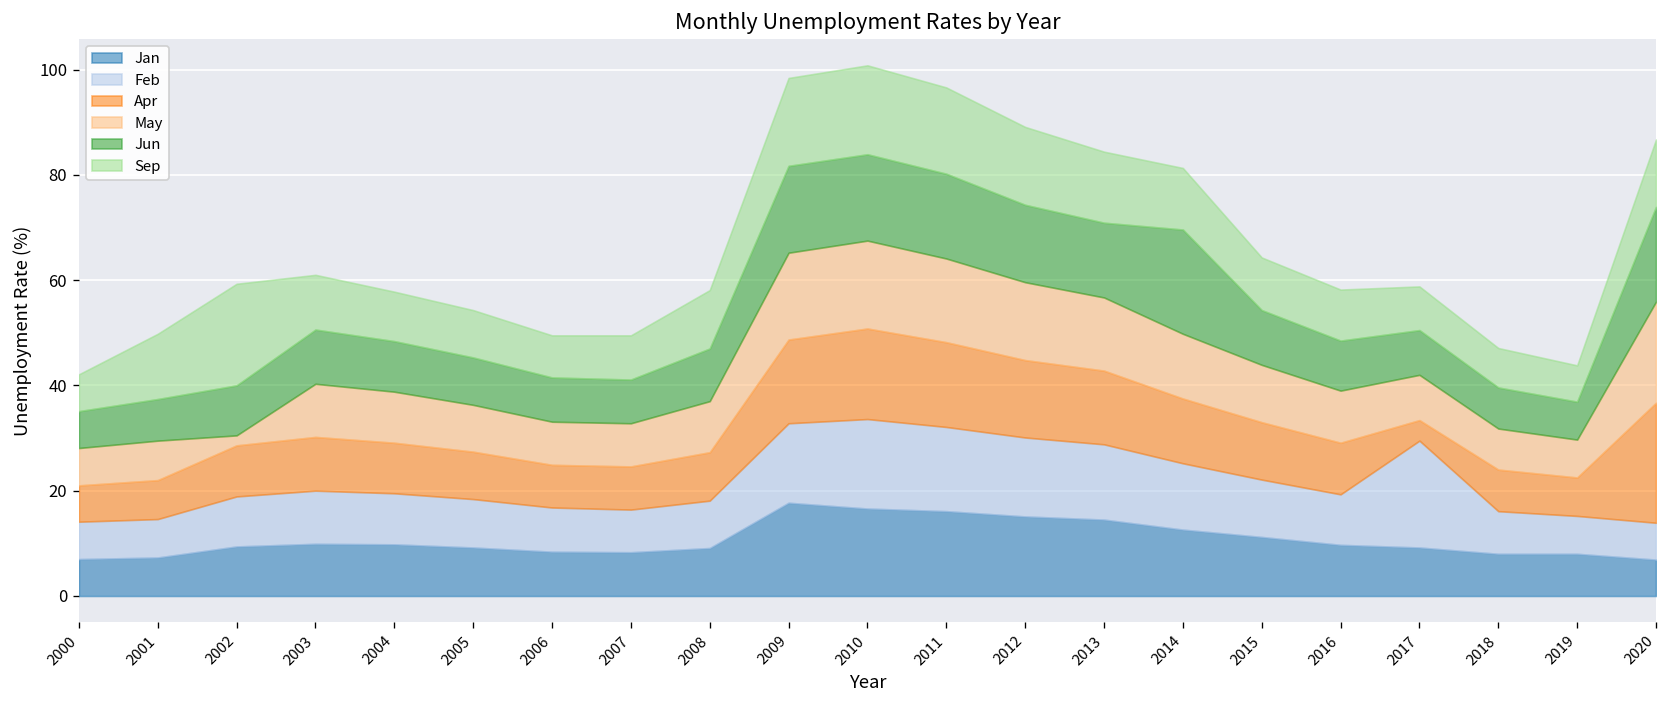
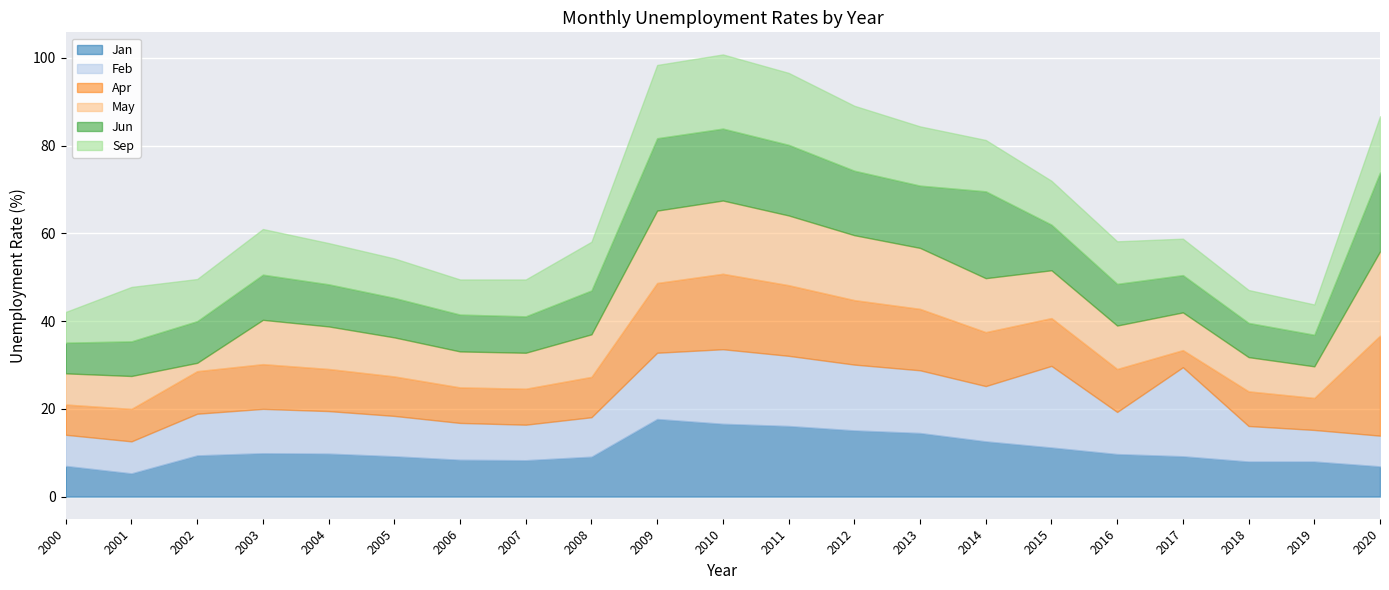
Jan, 2001: 7 -> 5
Sep, 2002: 19 -> 10
Feb, 2015: 11 -> 19
